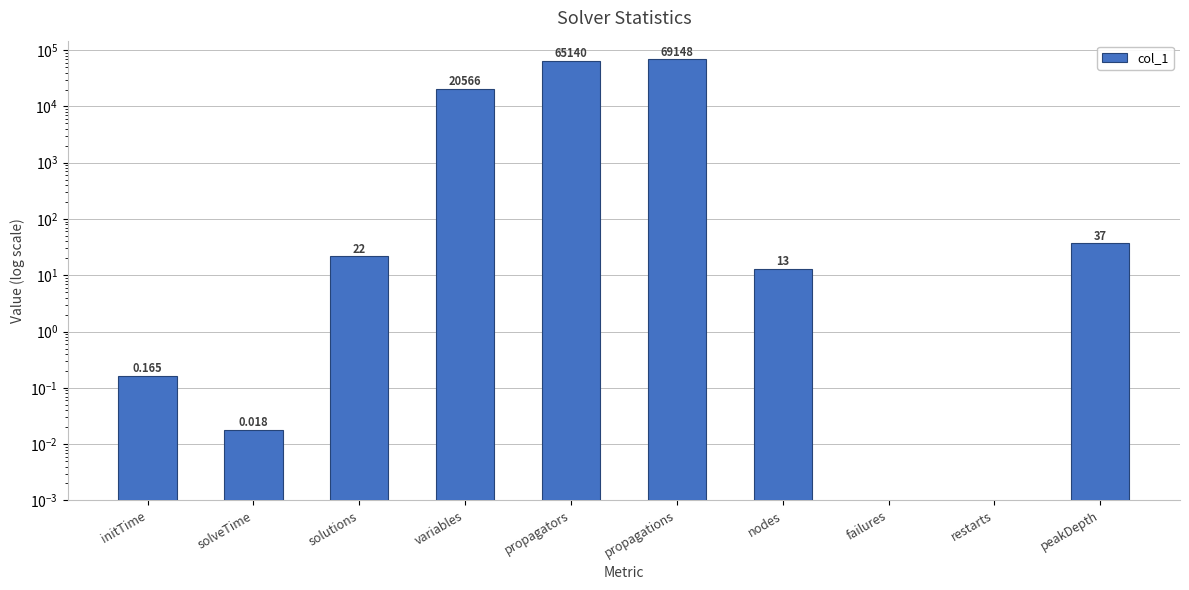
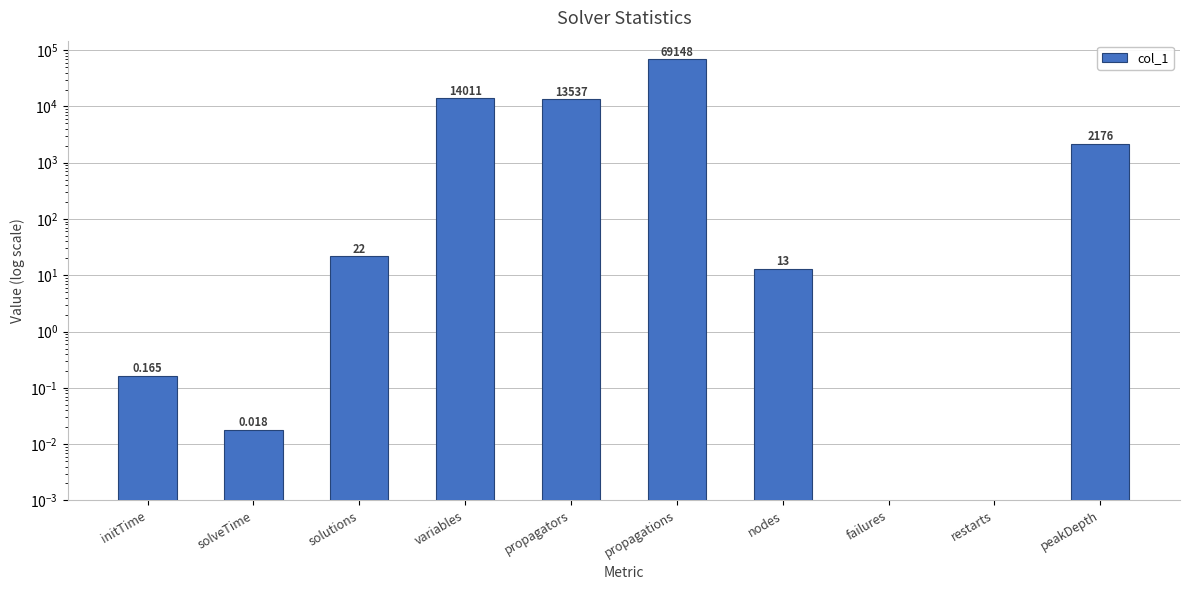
variables: 20566 -> 14011
propagators: 65140 -> 13537
peakDepth: 37 -> 2176
